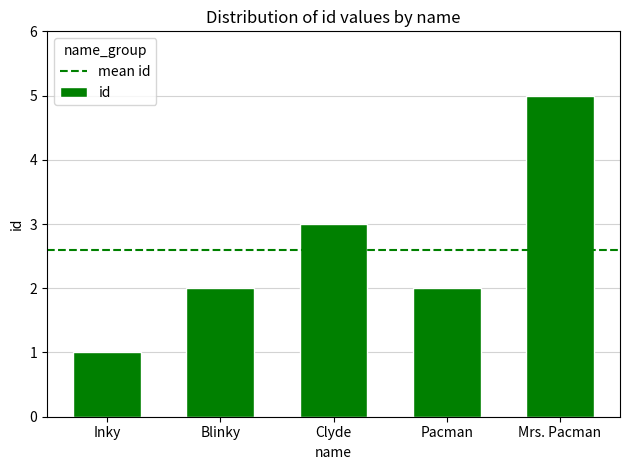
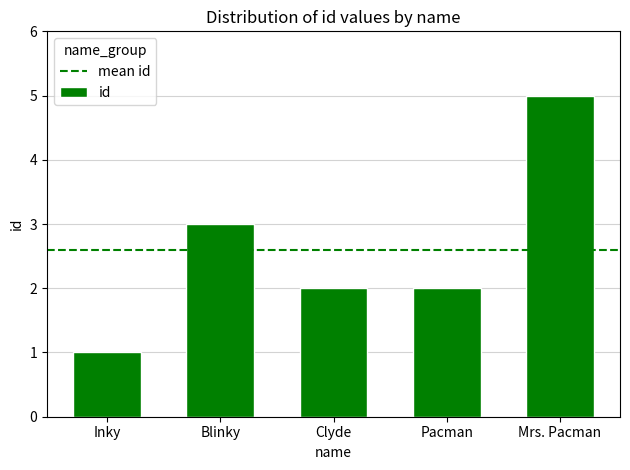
Blinky: 2 -> 3
Clyde: 3 -> 2
